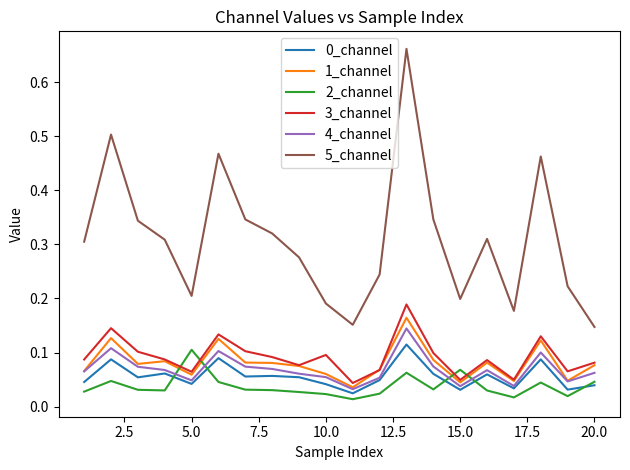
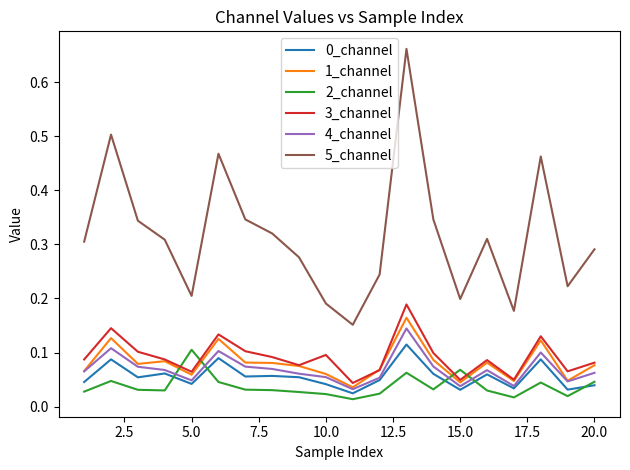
5_channel, 20.0: 0.15 -> 0.29
